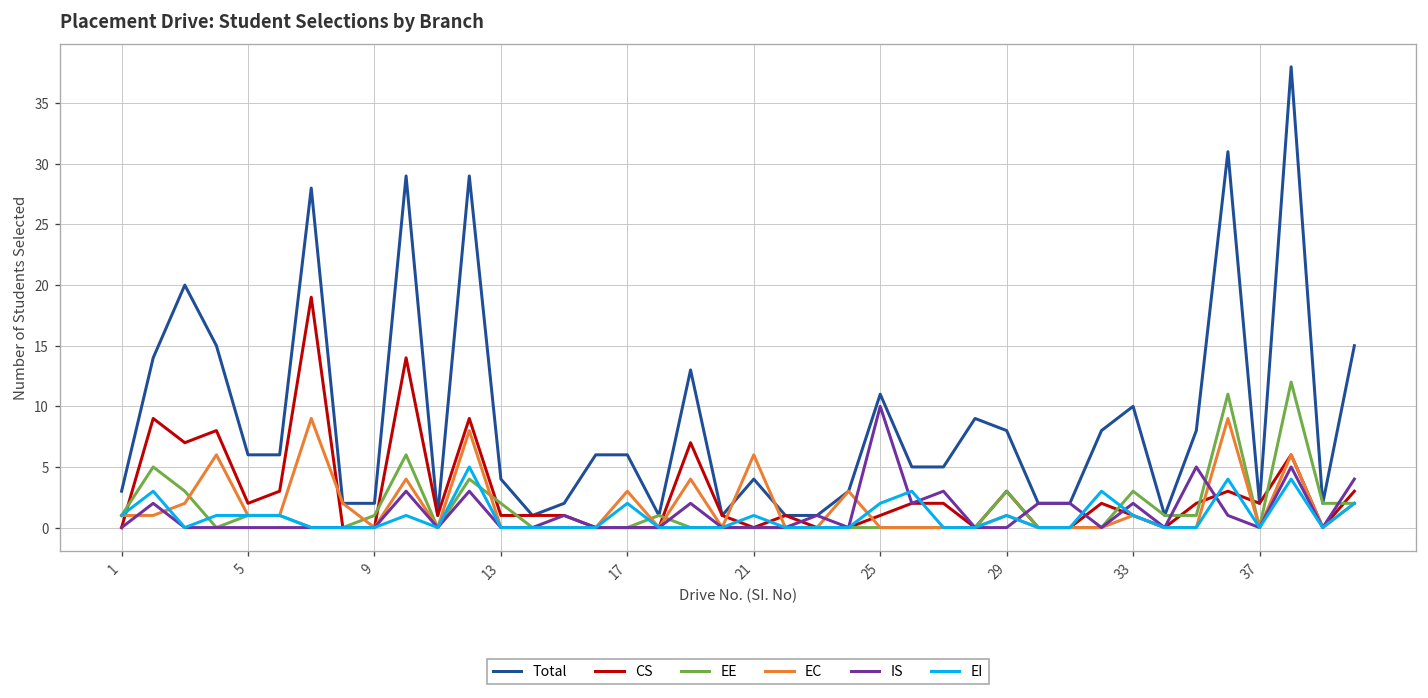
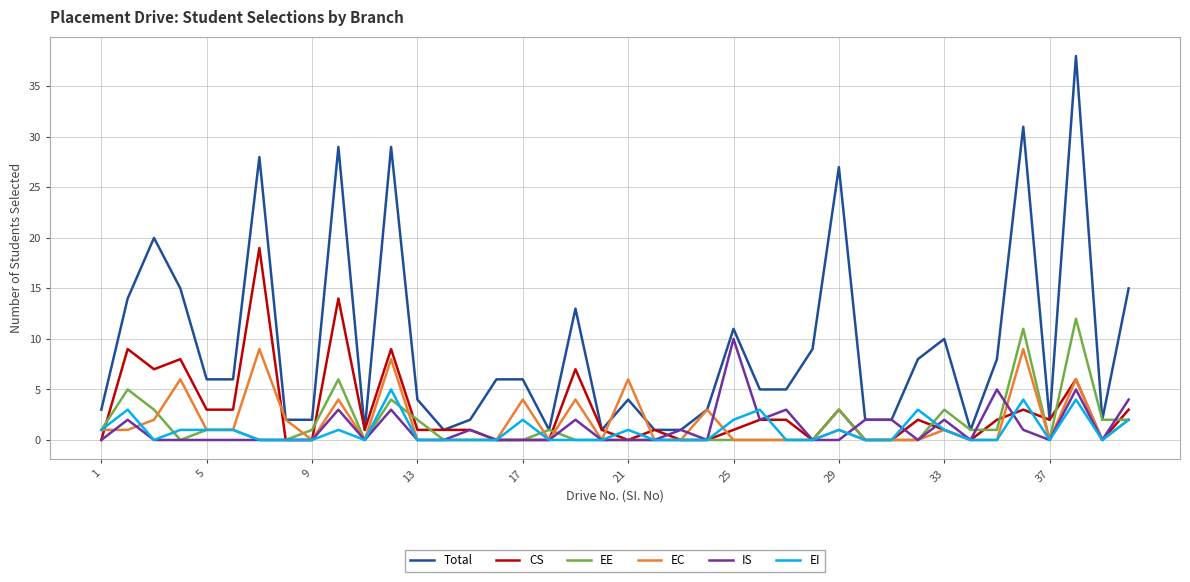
CS, 5: 2 -> 3
EC, 17: 3 -> 4
Total, 29: 8 -> 27
